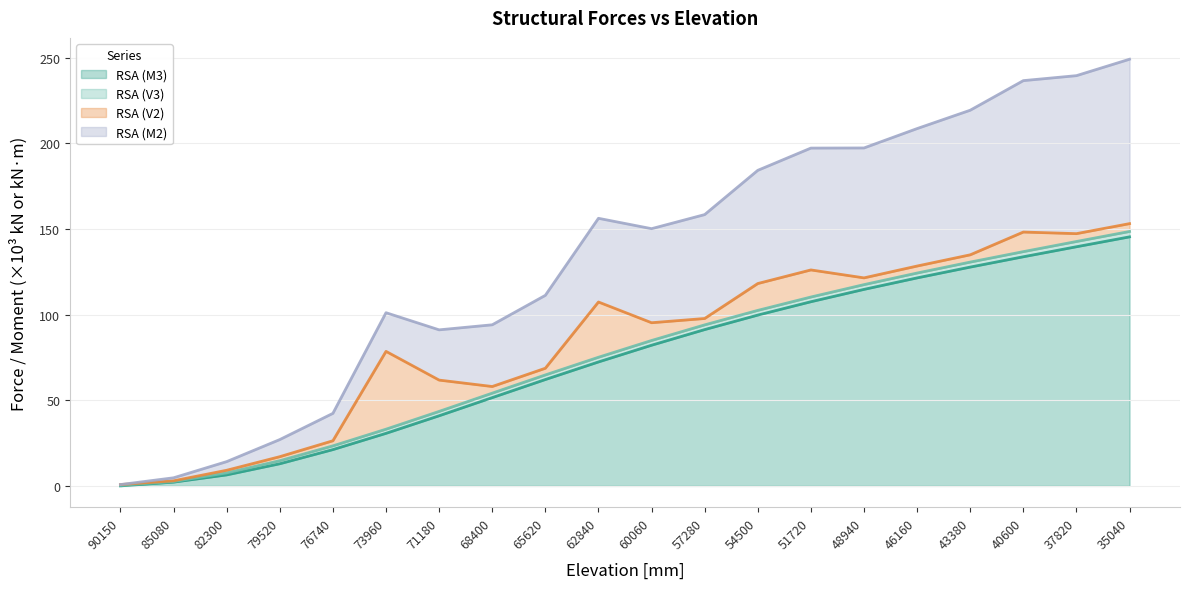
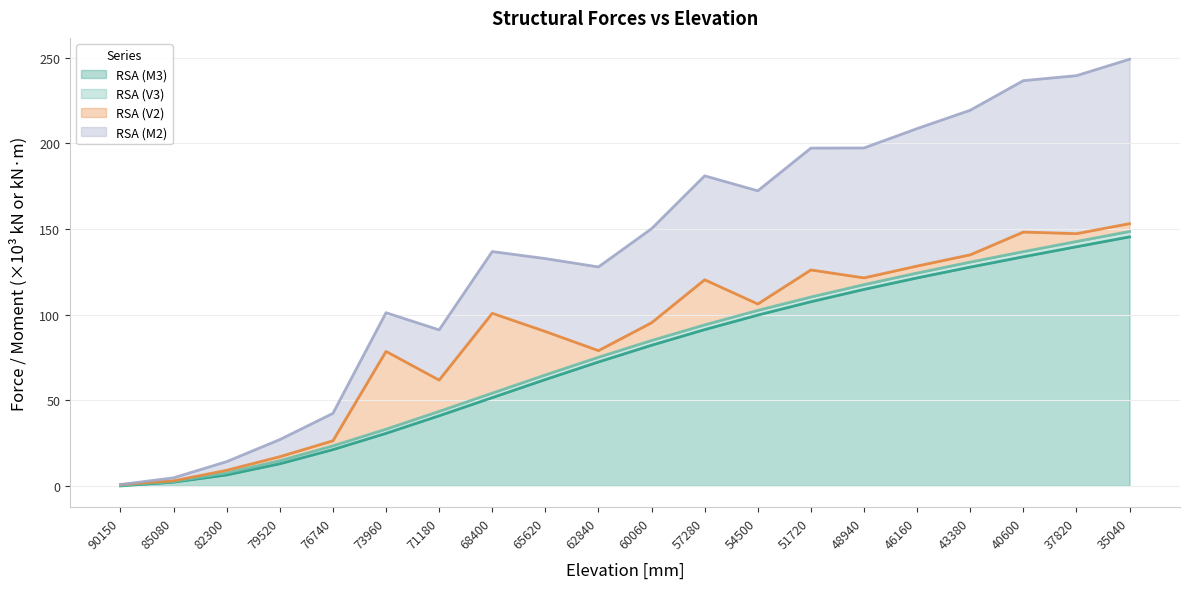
RSA (V2), 68400: 4 -> 47
RSA (V2), 65620: 4 -> 25
RSA (V2), 62840: 32 -> 4
RSA (V2), 57280: 4 -> 26
RSA (V2), 54500: 16 -> 4
